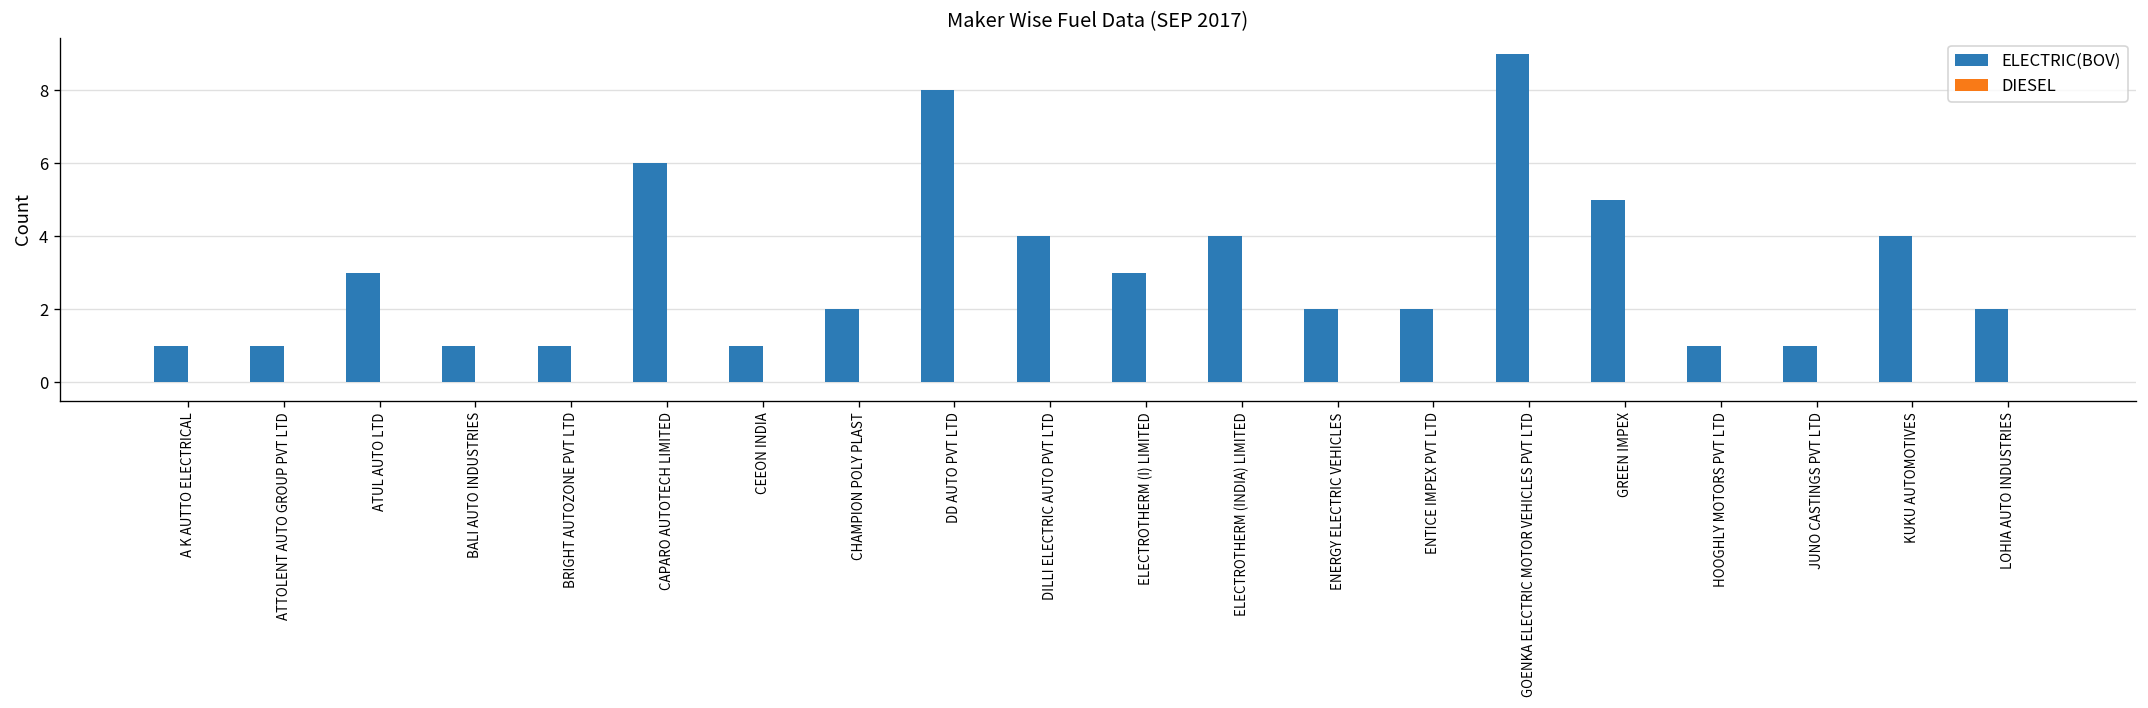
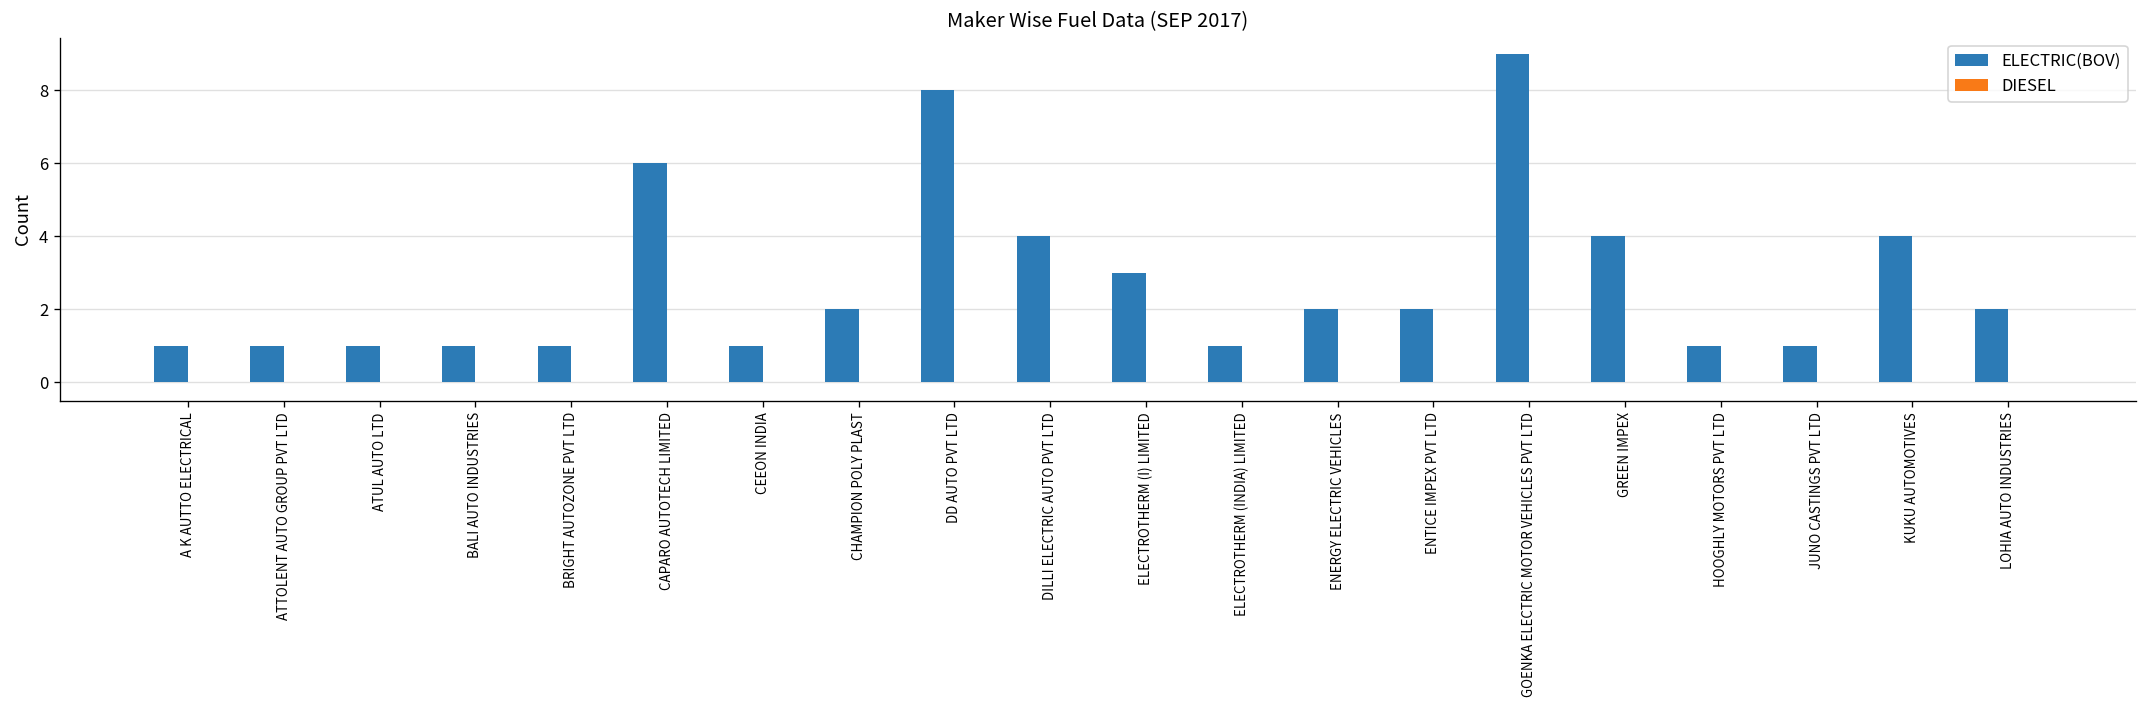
ELECTRIC(BOV), ATUL AUTO LTD: 3 -> 1
ELECTRIC(BOV), ELECTROTHERM (INDIA) LIMITED: 4 -> 1
ELECTRIC(BOV), GREEN IMPEX: 5 -> 4
